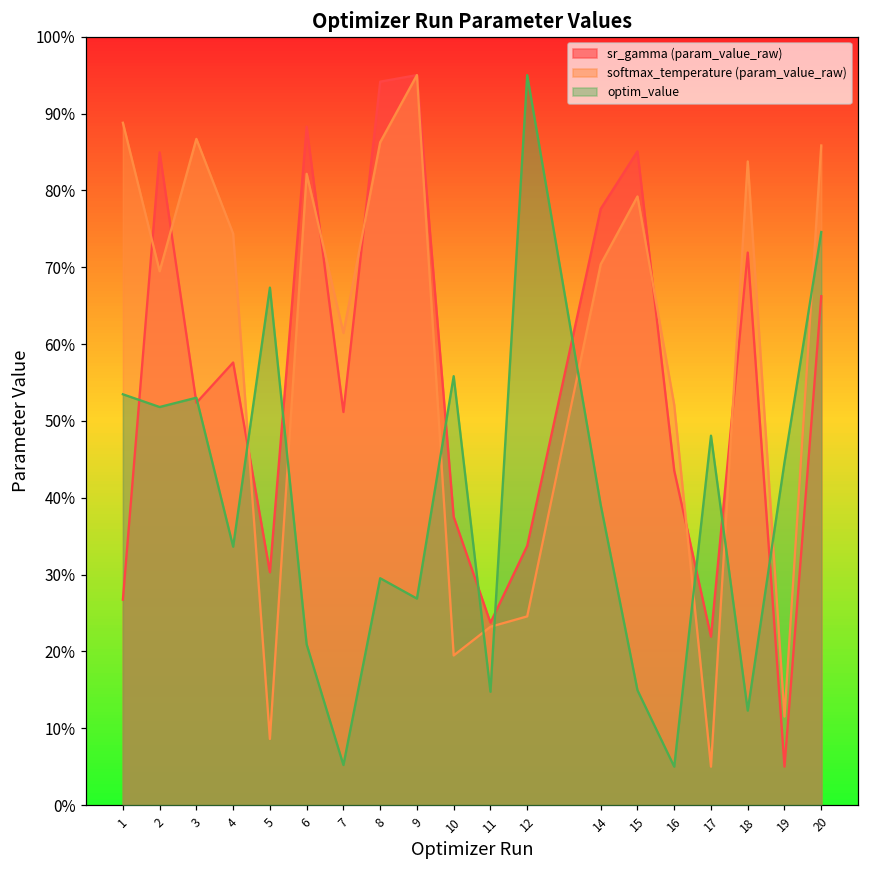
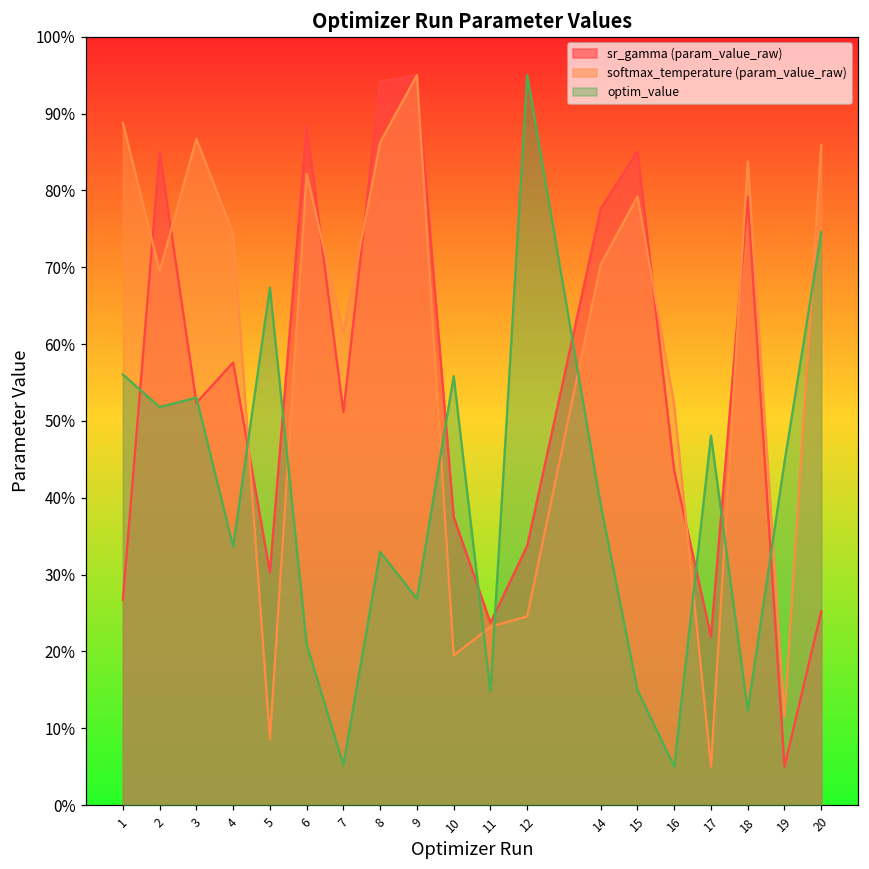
optim_value, 1: 53% -> 56%
optim_value, 8: 30% -> 33%
sr_gamma (param_value_raw), 18: 72% -> 79%
sr_gamma (param_value_raw), 20: 66% -> 25%
